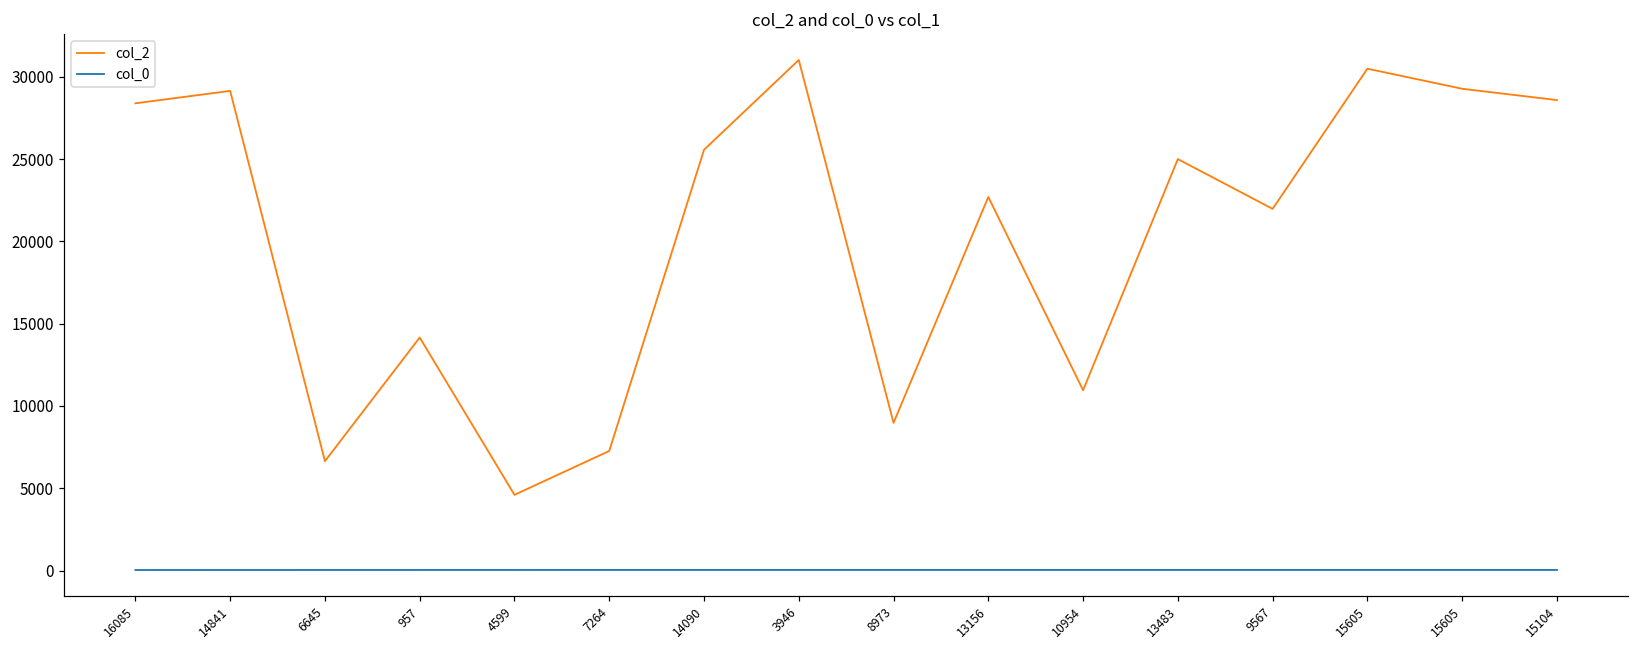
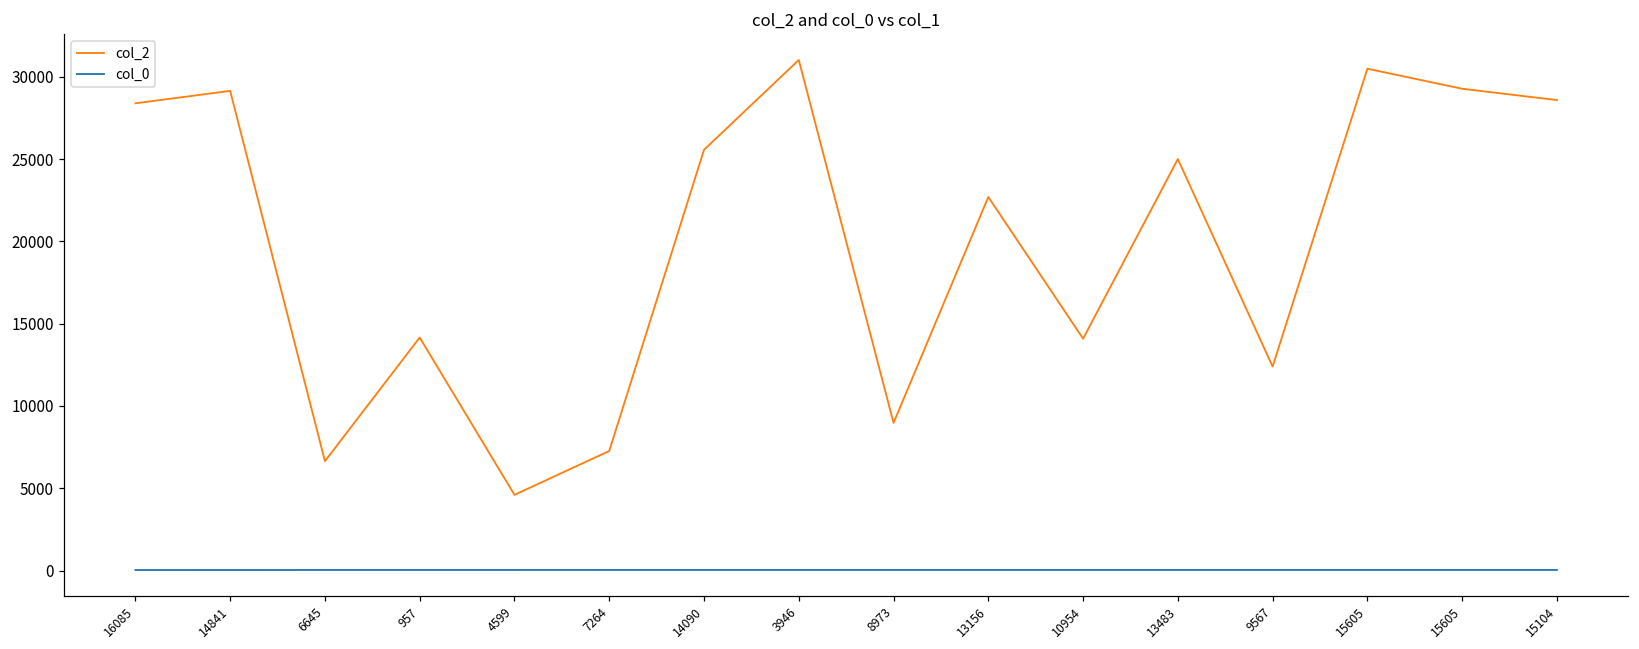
col_2, 10954: 11000 -> 14100
col_2, 9567: 22000 -> 12400
